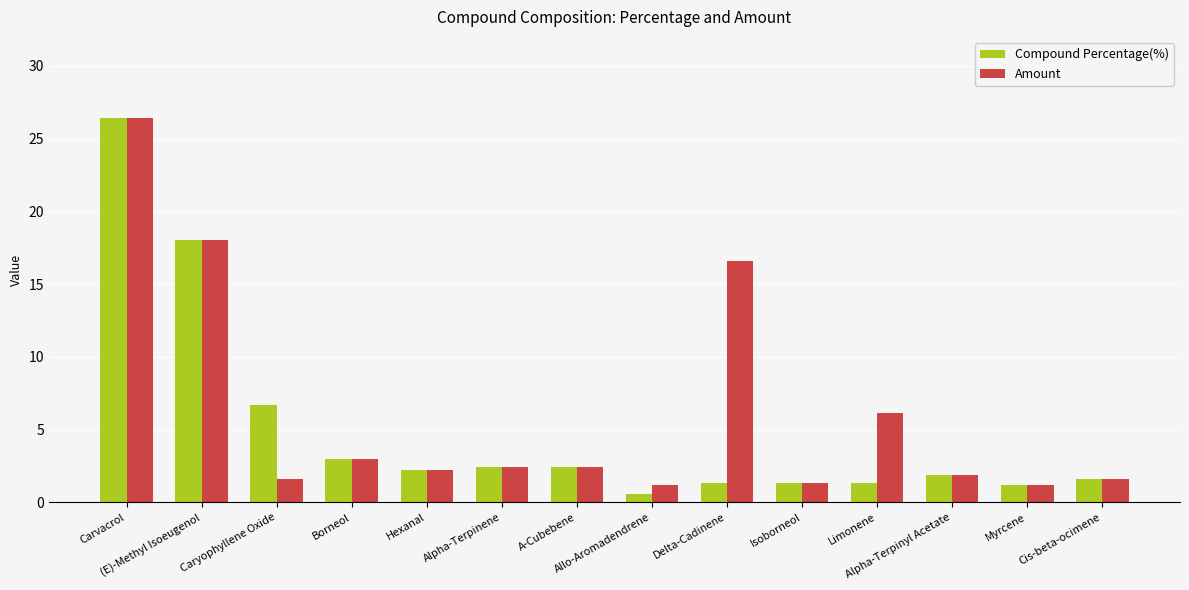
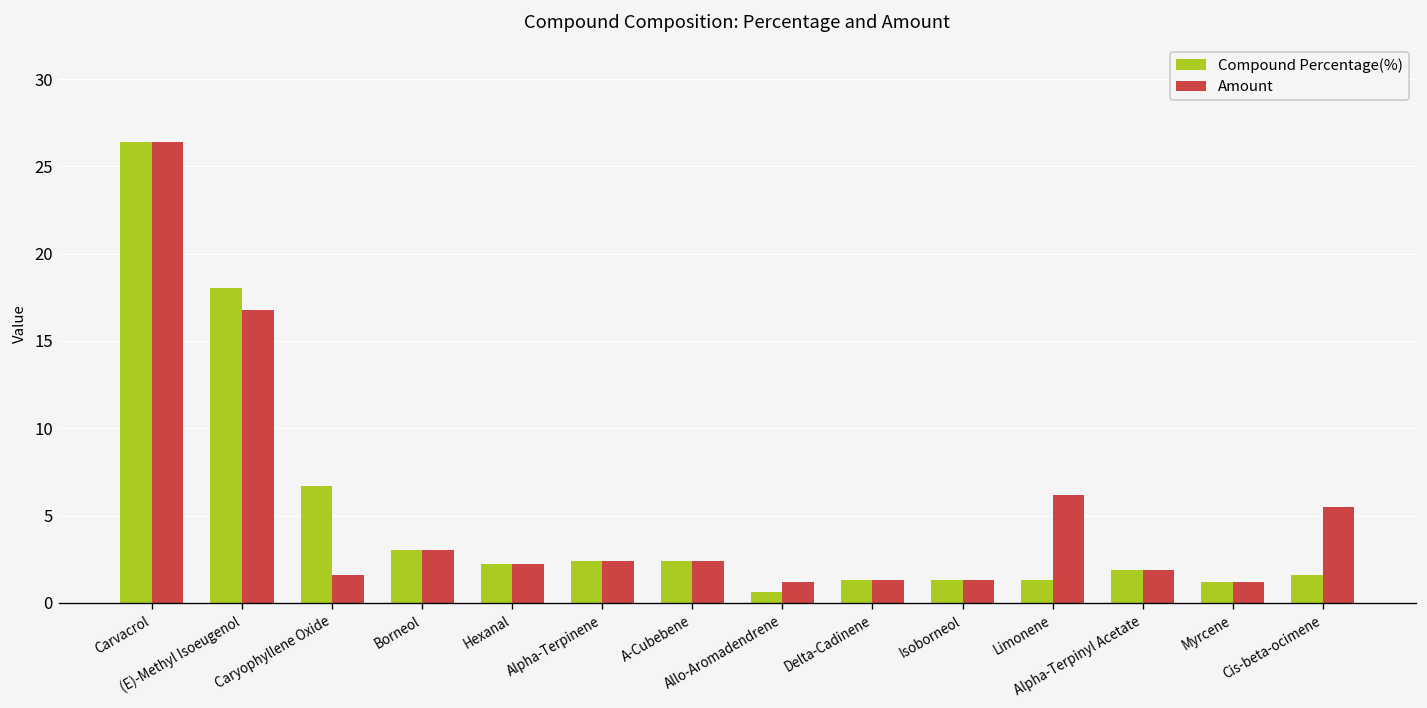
Amount, (E)-Methyl Isoeugenol: 18.0 -> 16.8
Amount, Delta-Cadinene: 16.6 -> 1.3
Amount, Cis-beta-ocimene: 1.6 -> 5.5
